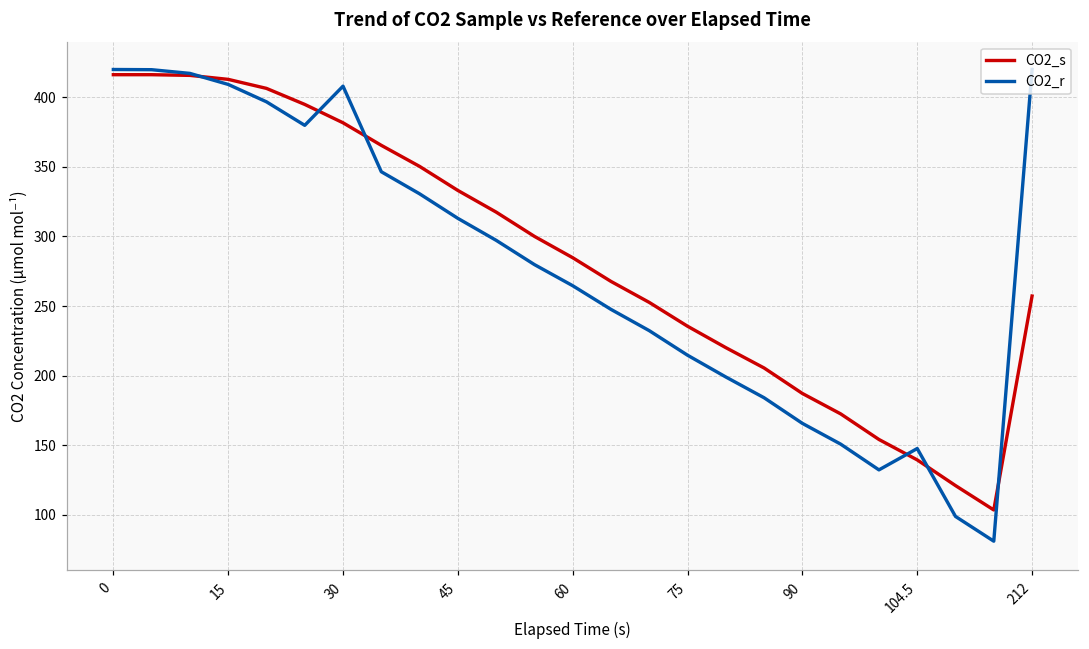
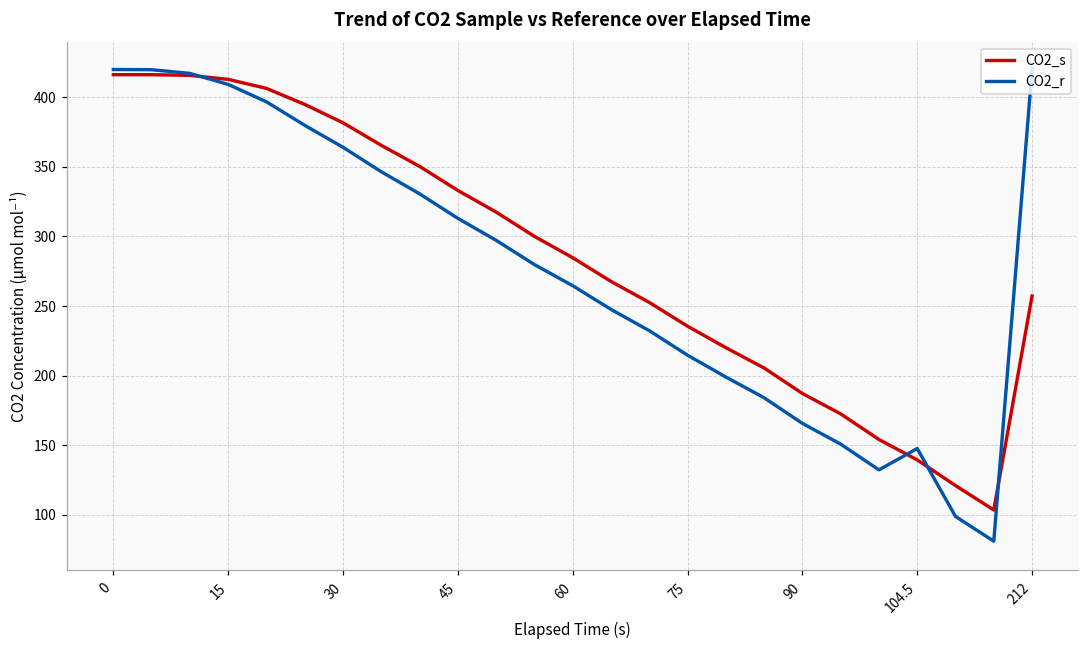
CO2_r, 30: 408 -> 364
